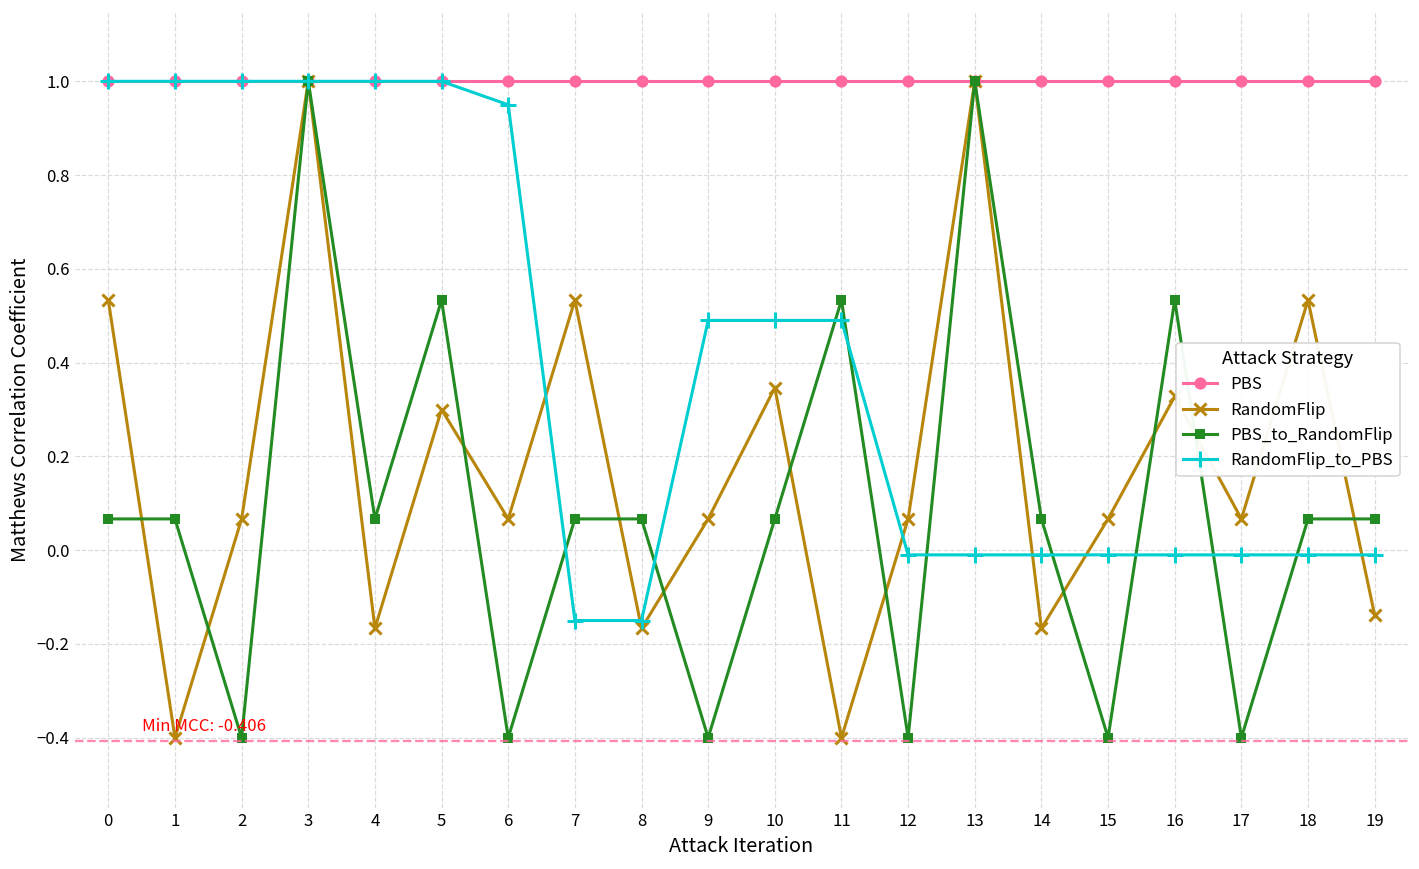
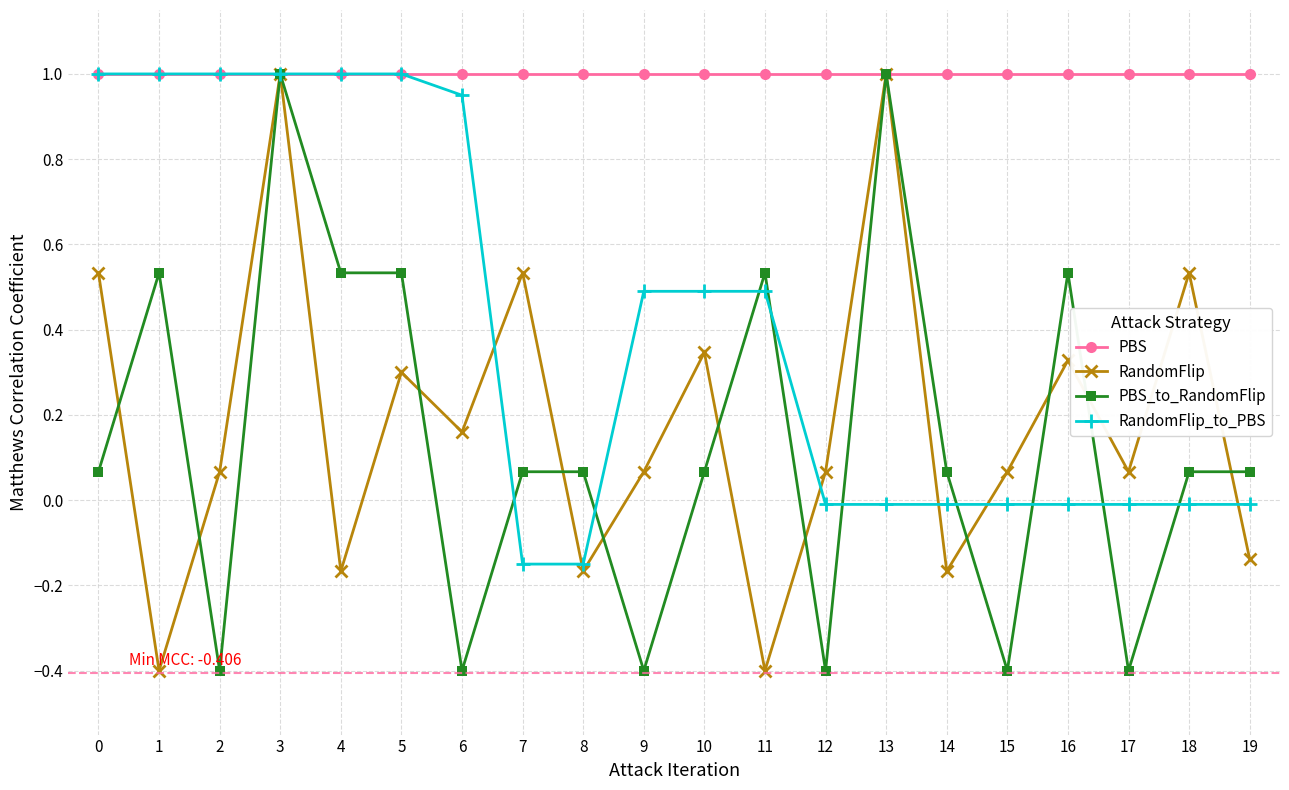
PBS_to_RandomFlip, 1: 0.07 -> 0.53
PBS_to_RandomFlip, 4: 0.07 -> 0.53
RandomFlip, 6: 0.07 -> 0.16
